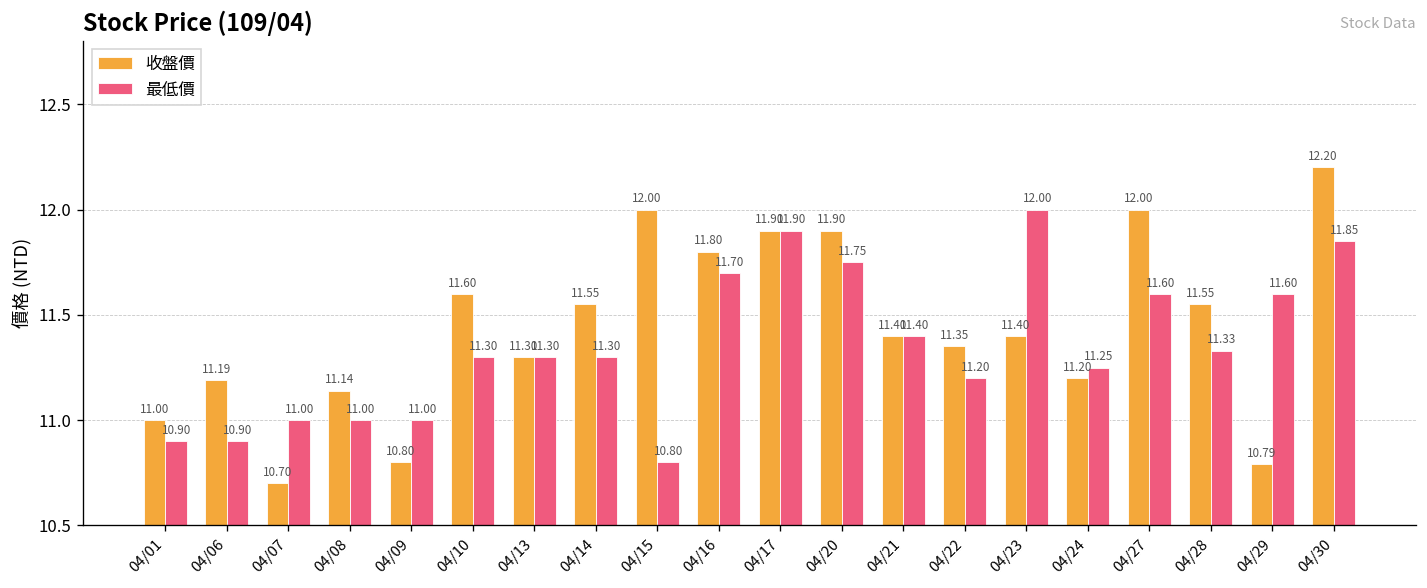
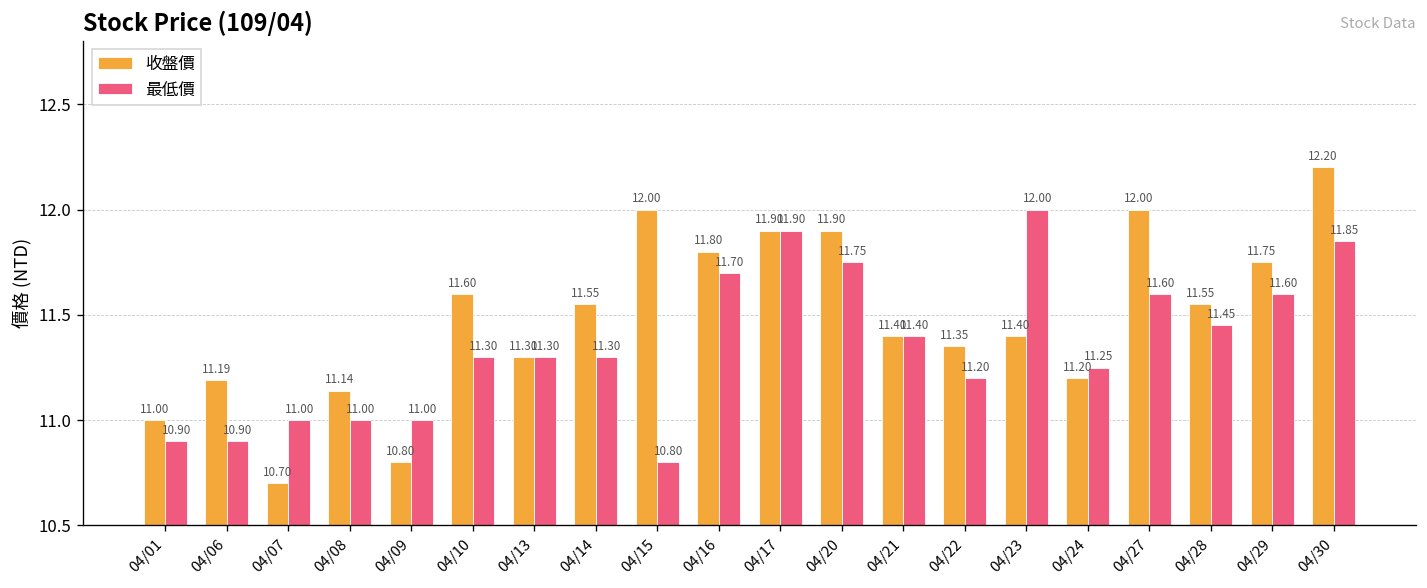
最低價, 04/28: 11.33 -> 11.45
收盤價, 04/29: 10.79 -> 11.75
